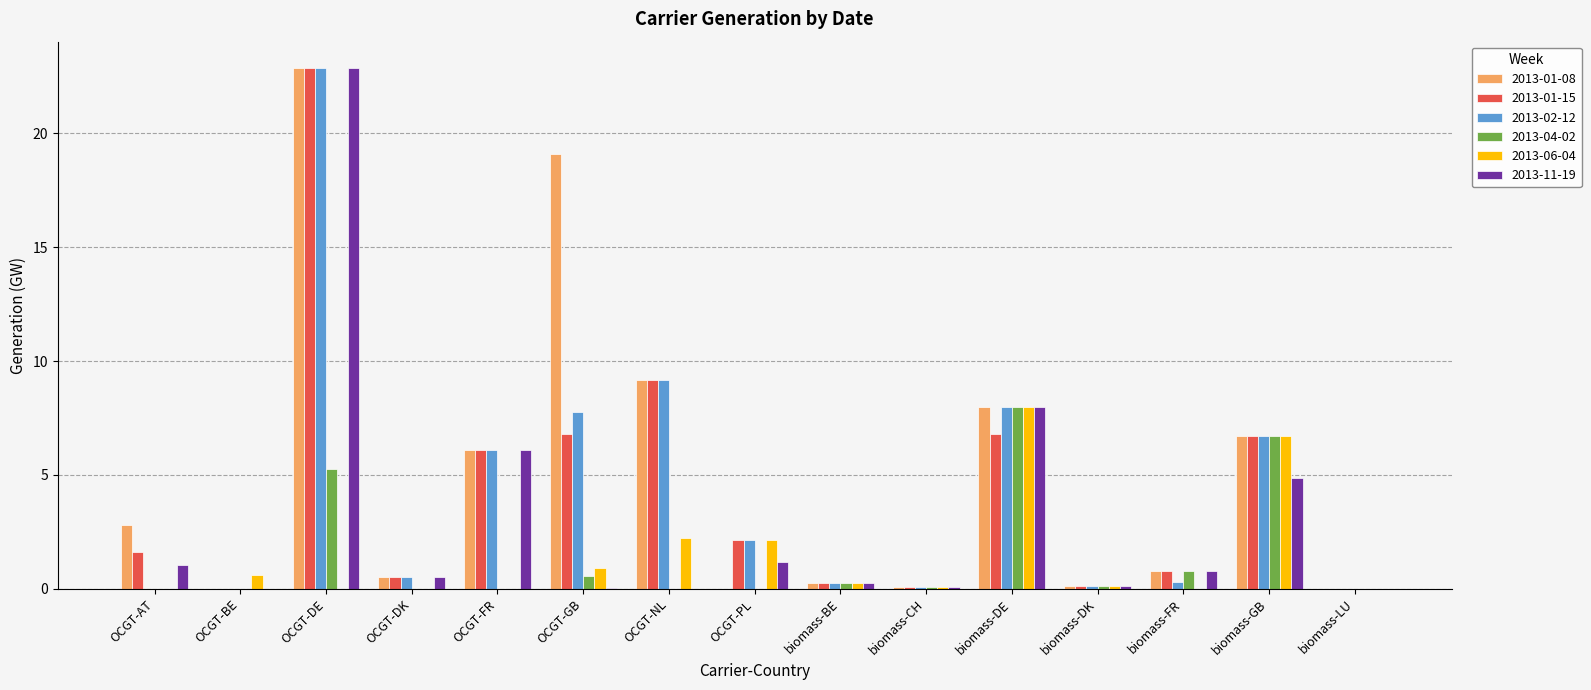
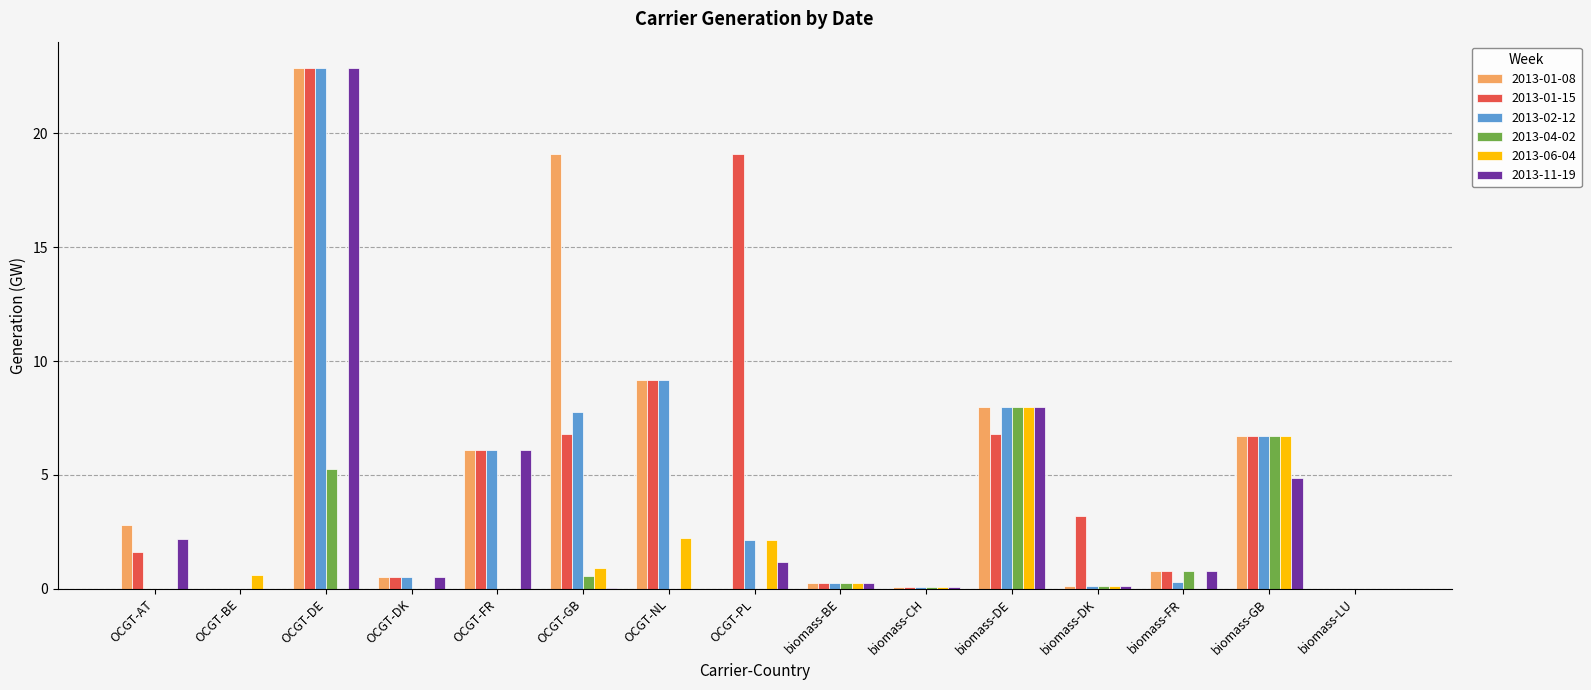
2013-11-19, OCGT-AT: 1.1 -> 2.2
2013-01-15, OCGT-PL: 2.1 -> 19.1
2013-01-15, biomass-DK: 0.1 -> 3.2
